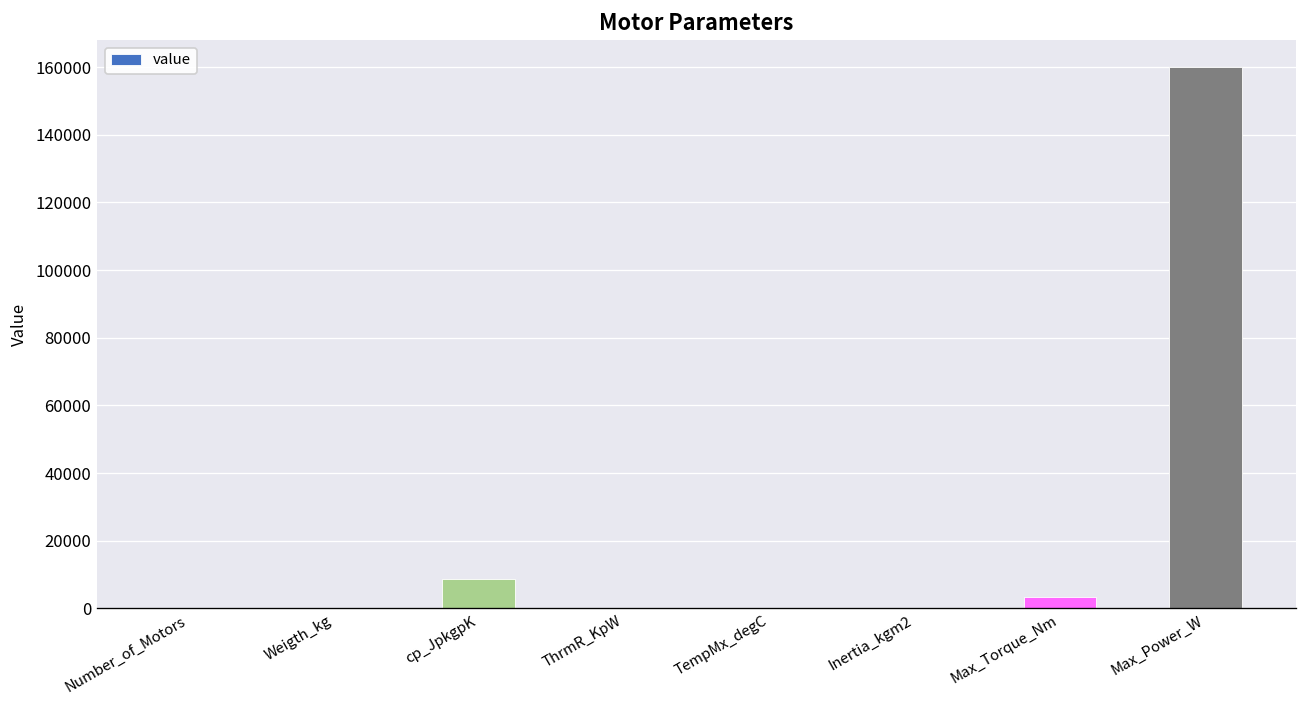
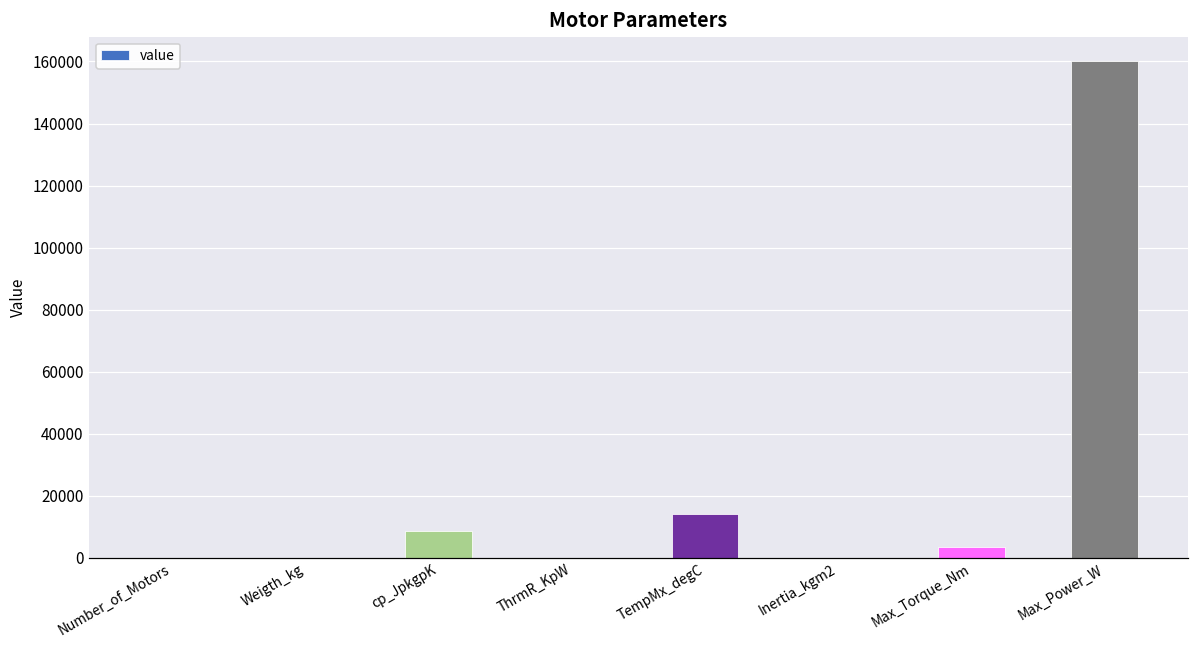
TempMx_degC: 0 -> 14000
